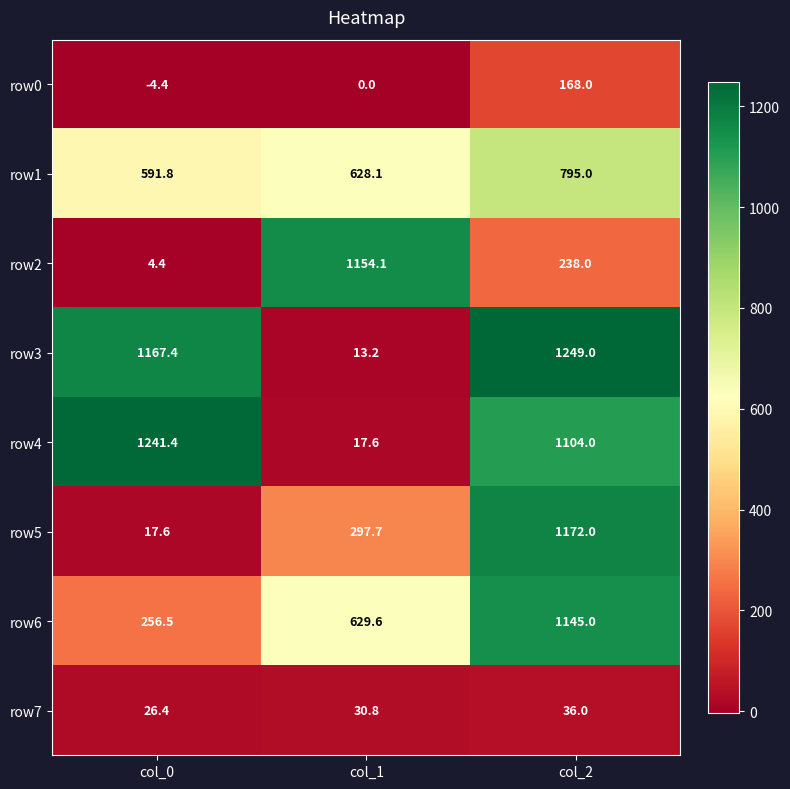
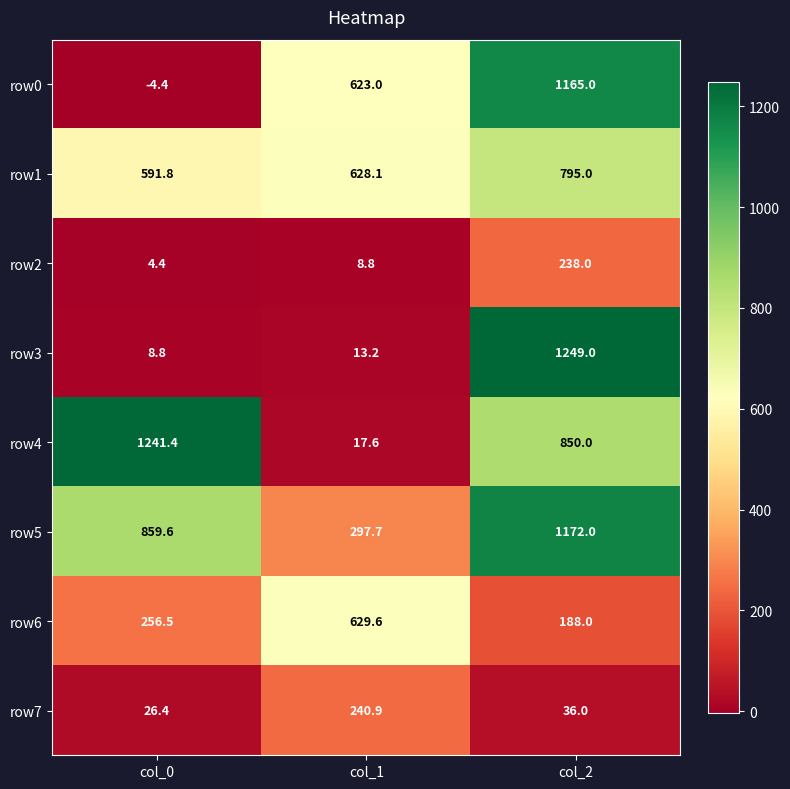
row0, col_1: 0.0 -> 623.0
row0, col_2: 168.0 -> 1165.0
row2, col_1: 1154.1 -> 8.8
row3, col_0: 1167.4 -> 8.8
row4, col_2: 1104.0 -> 850.0
row5, col_0: 17.6 -> 859.6
row6, col_2: 1145.0 -> 188.0
row7, col_1: 30.8 -> 240.9
